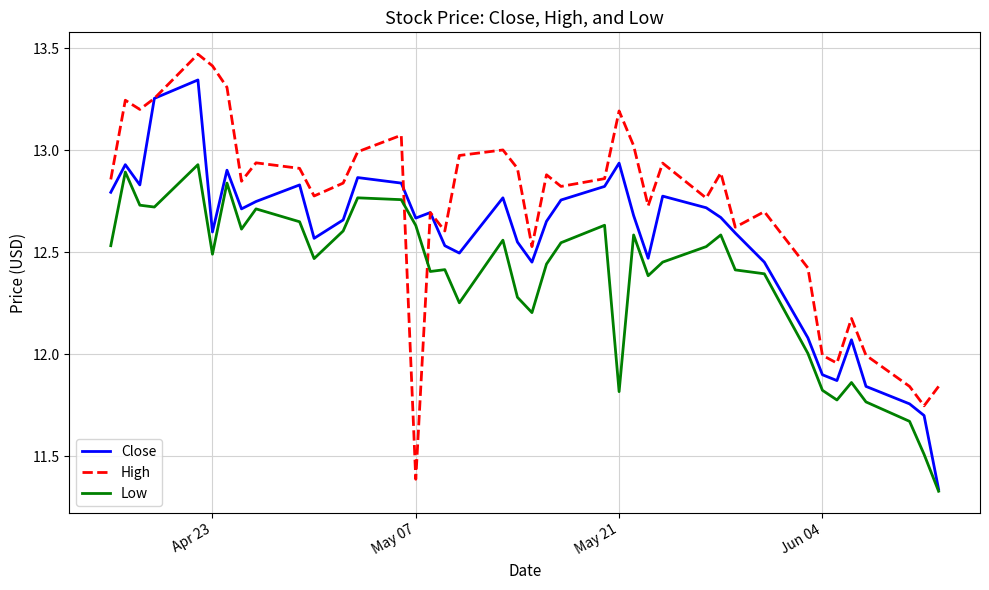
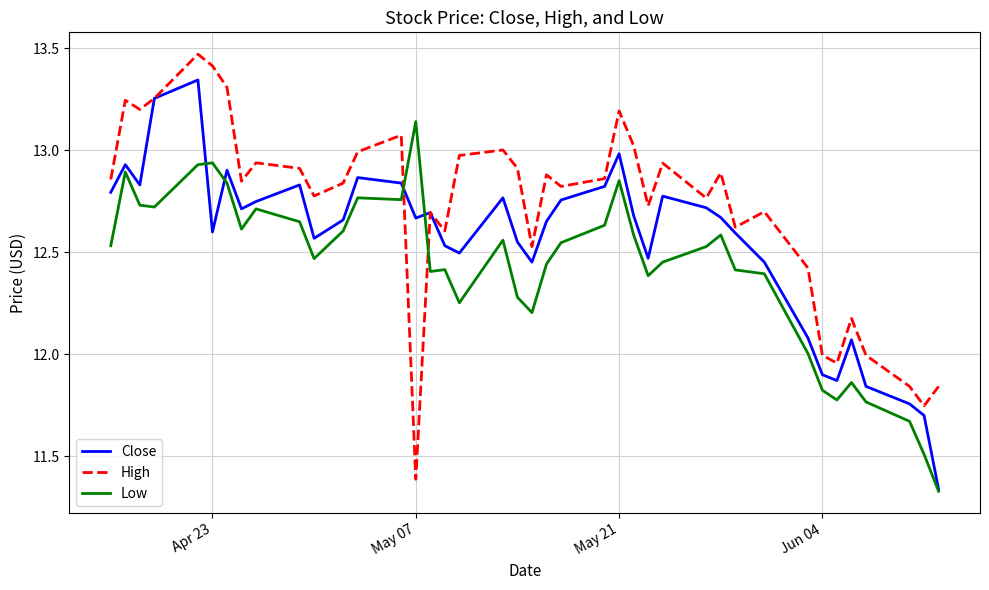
Low, Apr 23: 12.49 -> 12.94
Low, May 07: 12.63 -> 13.14
Close, May 21: 12.94 -> 12.98
Low, May 21: 11.82 -> 12.85
